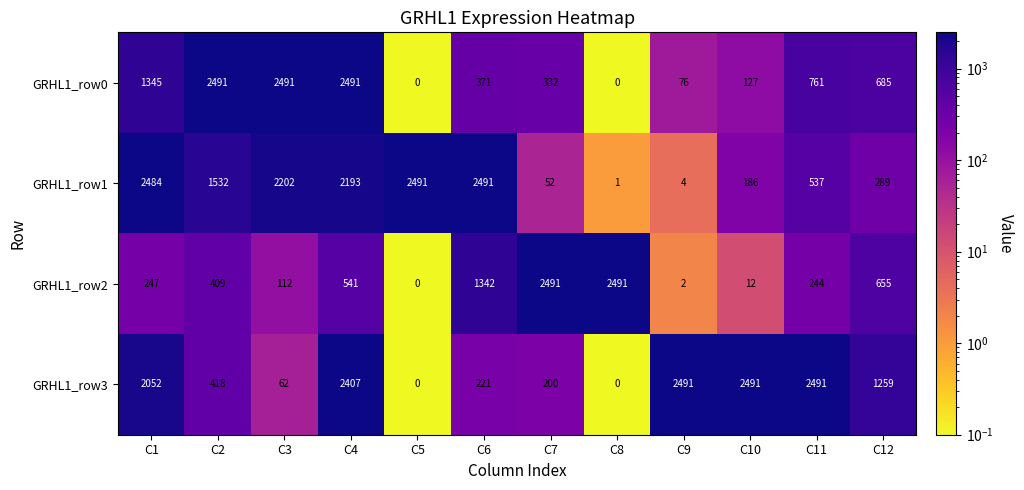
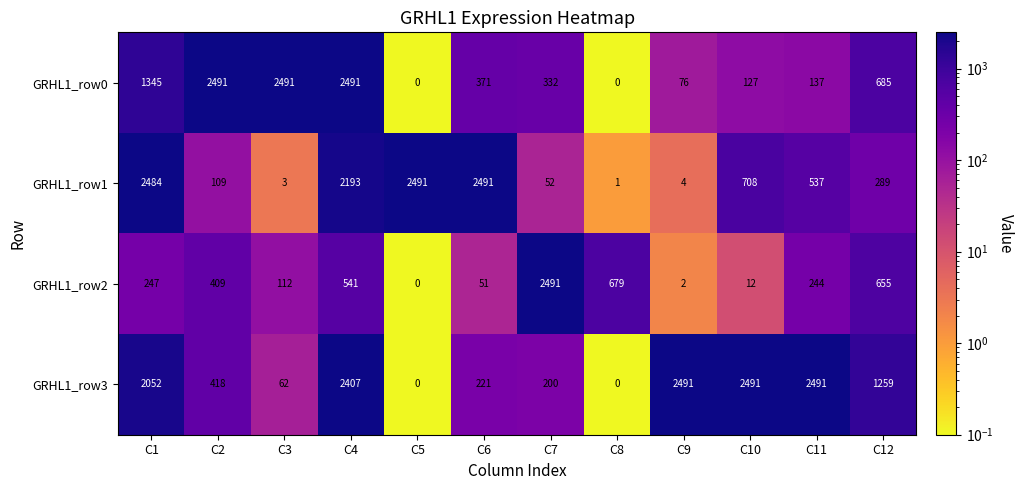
GRHL1_row0, C11: 761 -> 137
GRHL1_row1, C2: 1532 -> 109
GRHL1_row1, C3: 2202 -> 3
GRHL1_row1, C10: 186 -> 708
GRHL1_row2, C6: 1342 -> 51
GRHL1_row2, C8: 2491 -> 679
